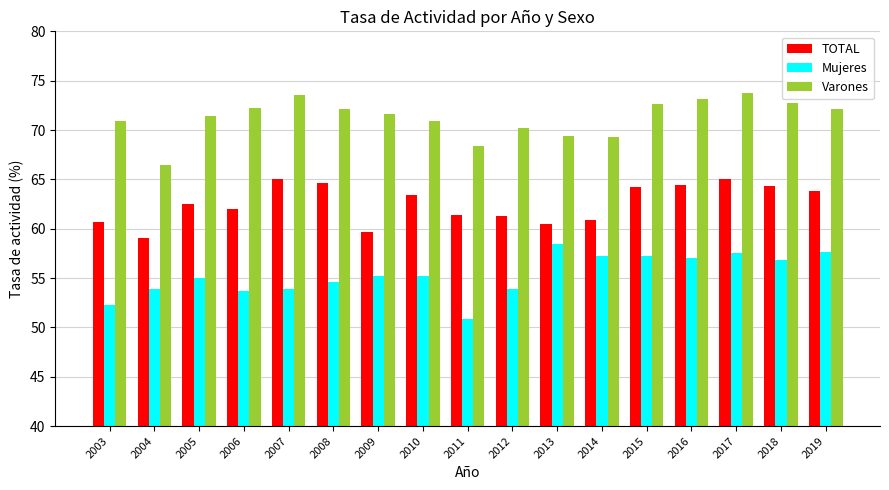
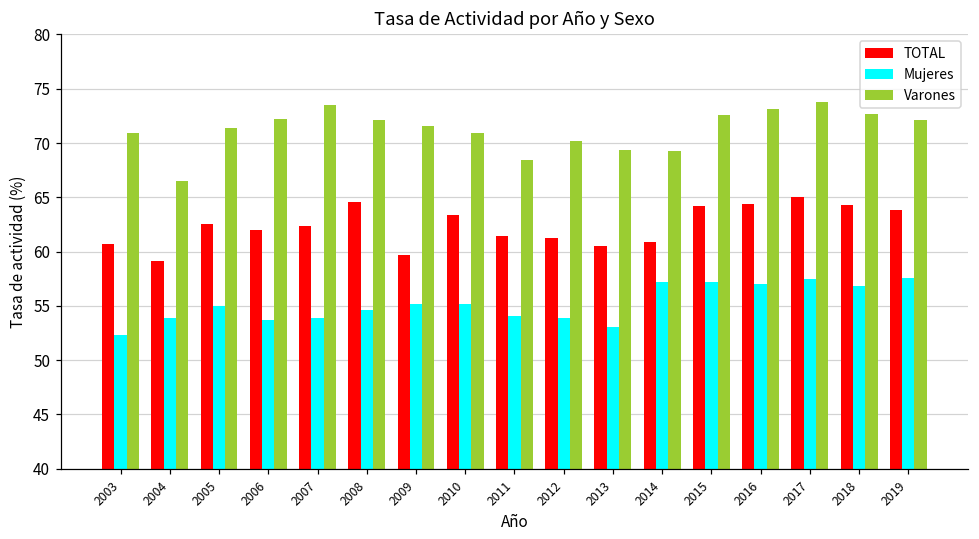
TOTAL, 2007: 65 -> 62
Mujeres, 2011: 51 -> 54
Mujeres, 2013: 59 -> 53
